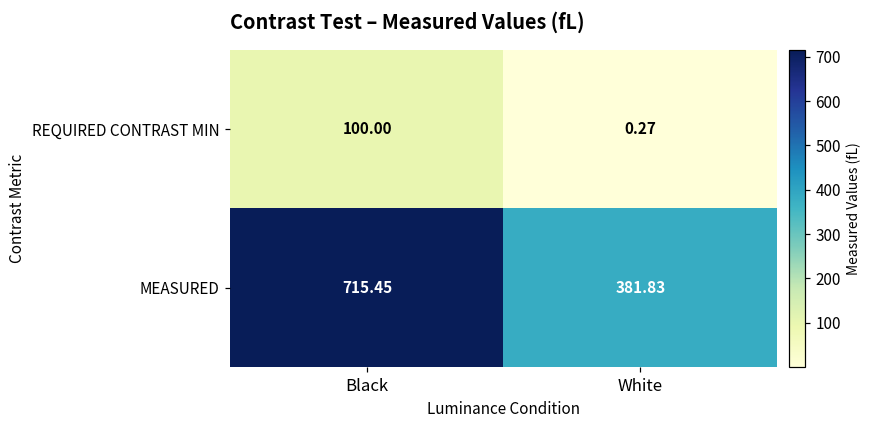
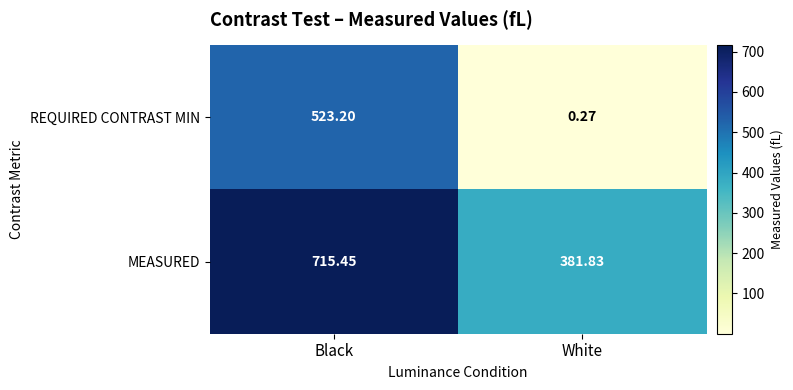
REQUIRED CONTRAST MIN, Black: 100.00 -> 523.20
